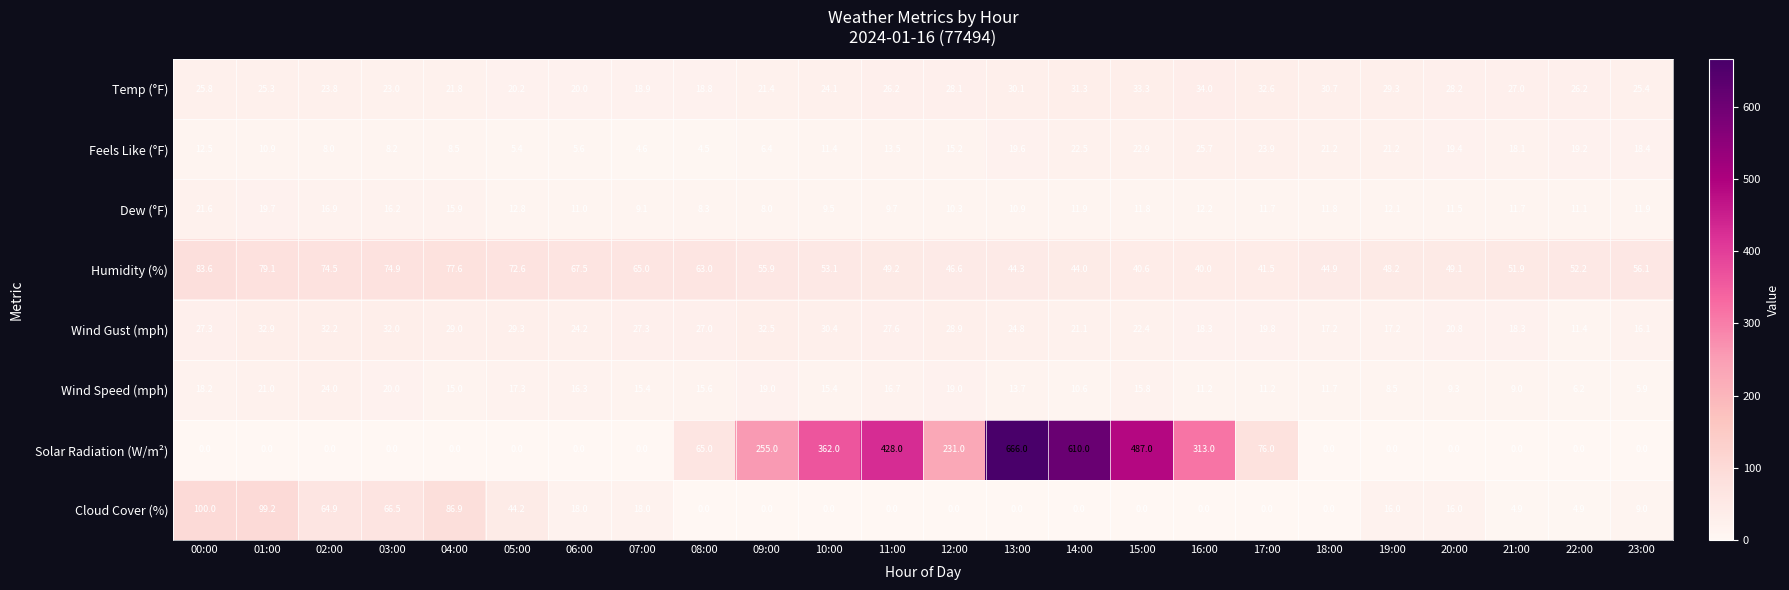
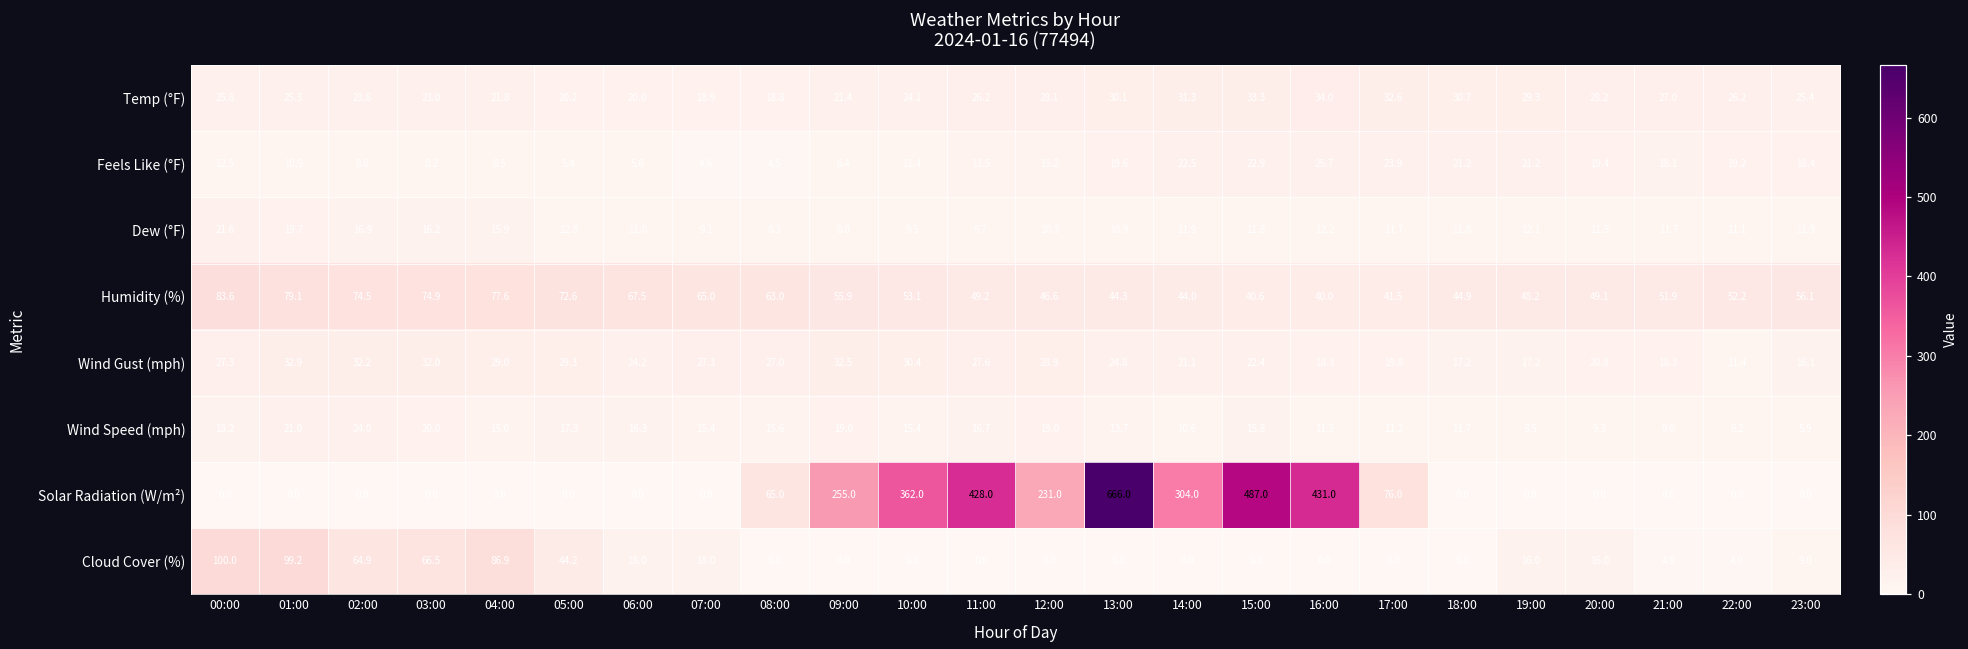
Solar Radiation (W/m²), 14:00: 610.0 -> 304.0
Solar Radiation (W/m²), 16:00: 313.0 -> 431.0
